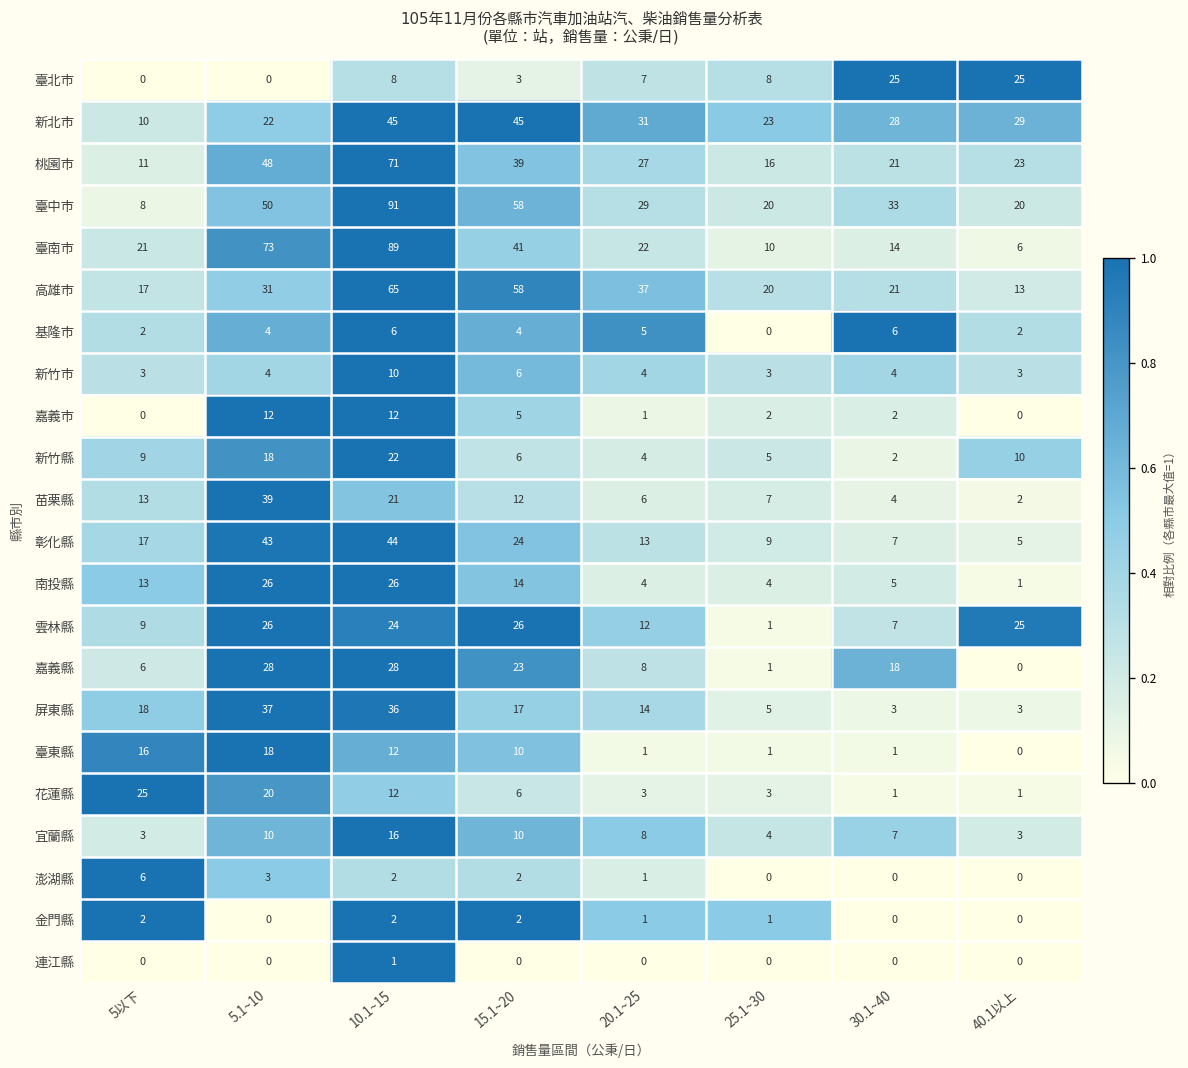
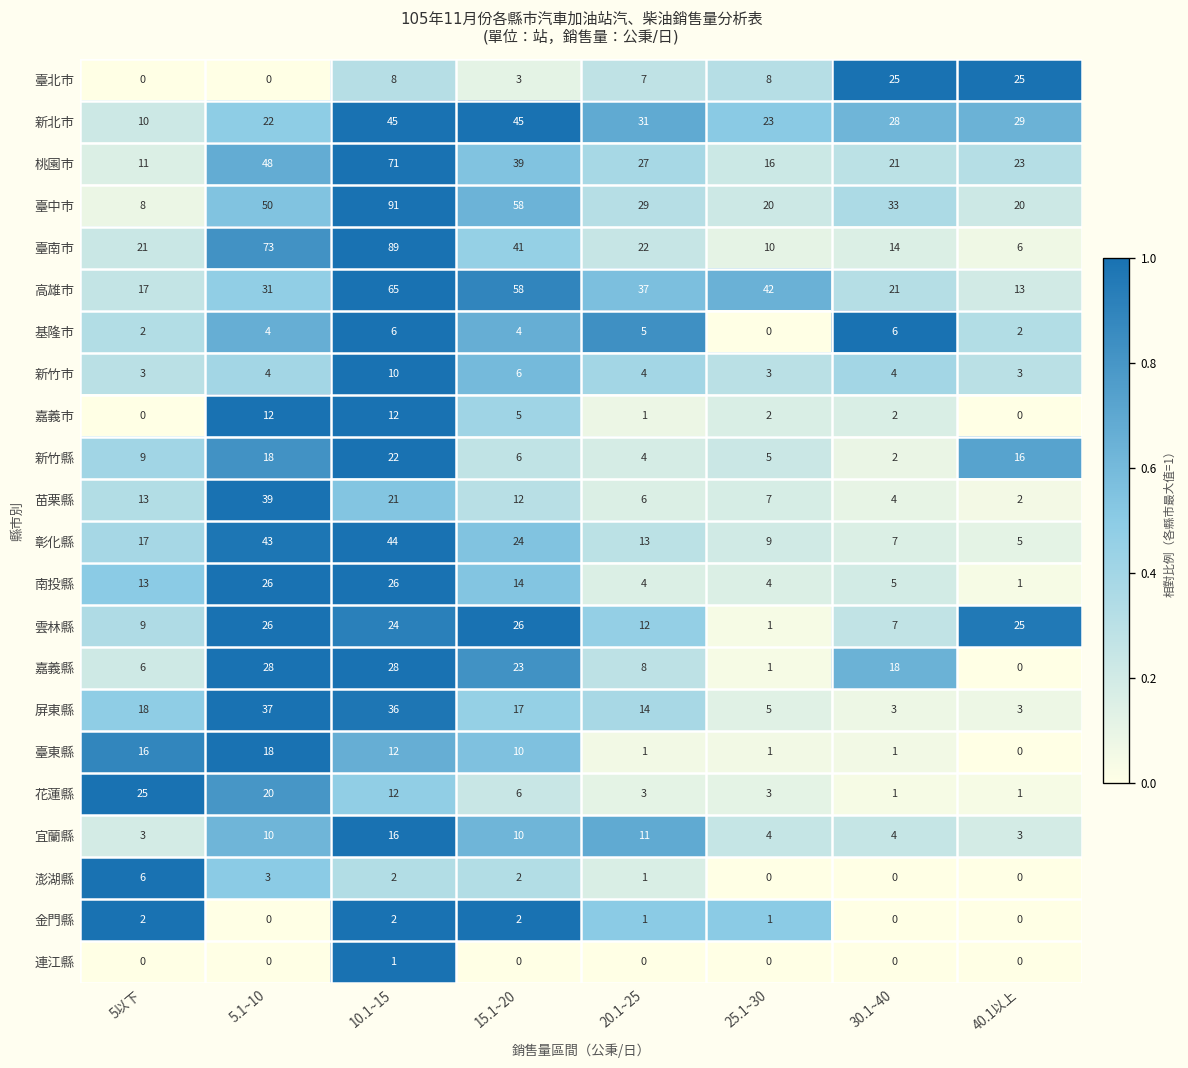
高雄市, 25.1~30: 20 -> 42
新竹縣, 40.1以上: 10 -> 16
宜蘭縣, 20.1~25: 8 -> 11
宜蘭縣, 30.1~40: 7 -> 4
